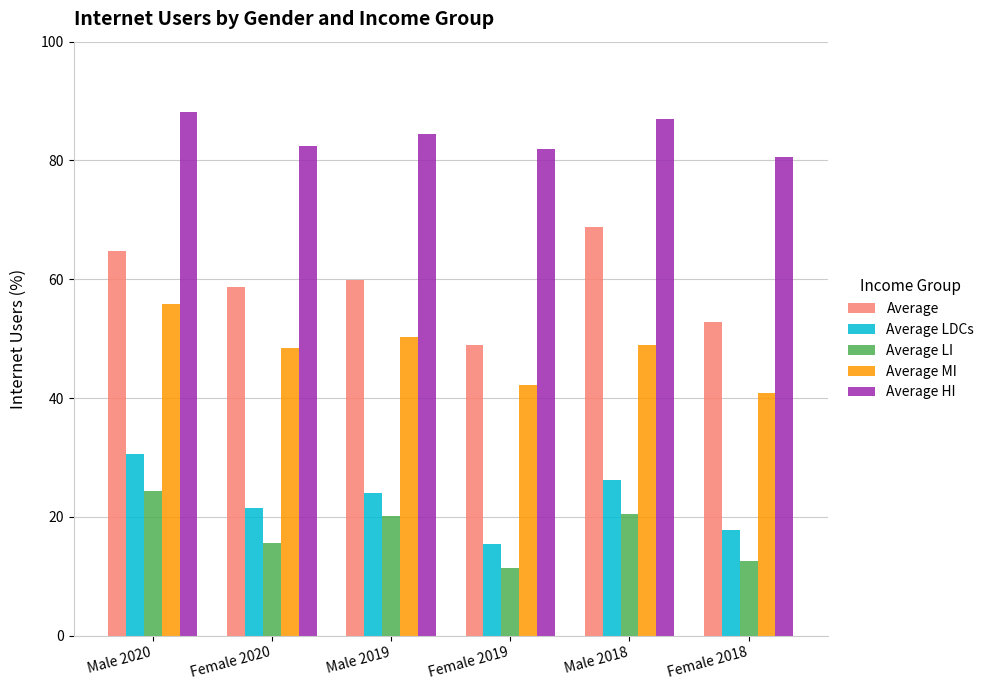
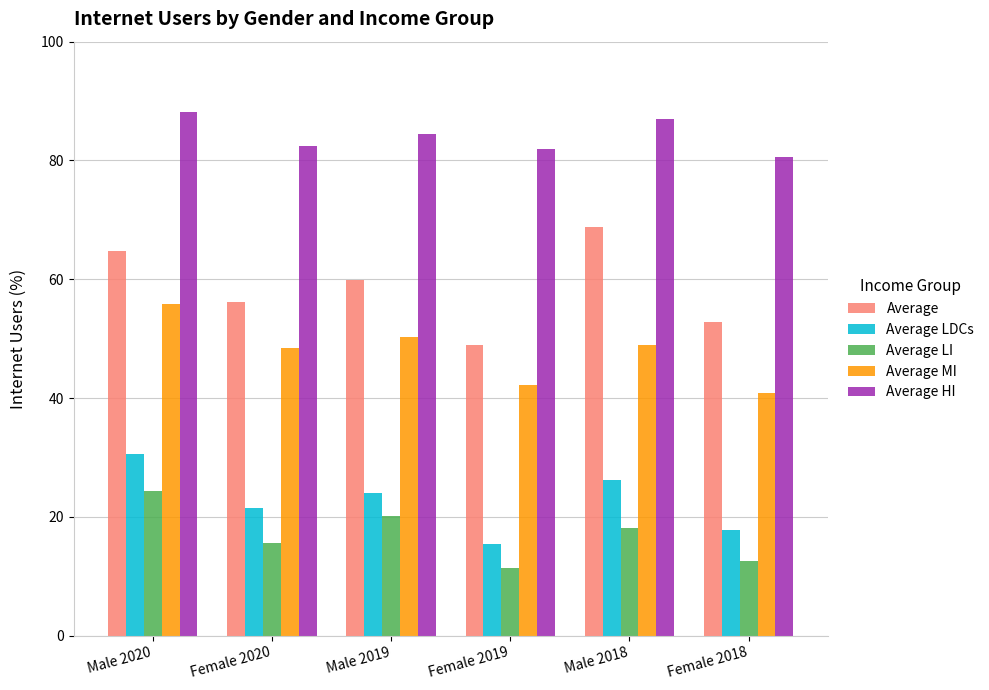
Average, Female 2020: 59 -> 56
Average LI, Male 2018: 20 -> 18
